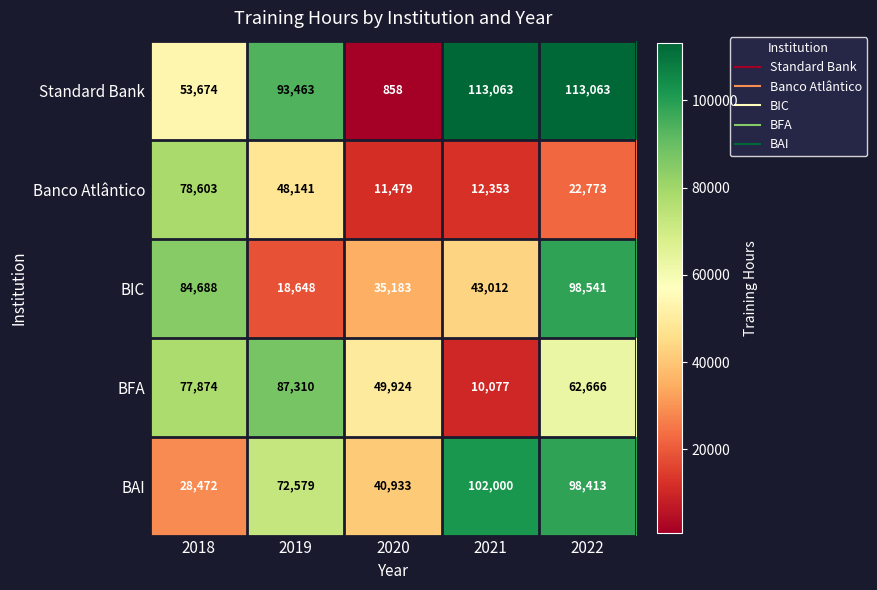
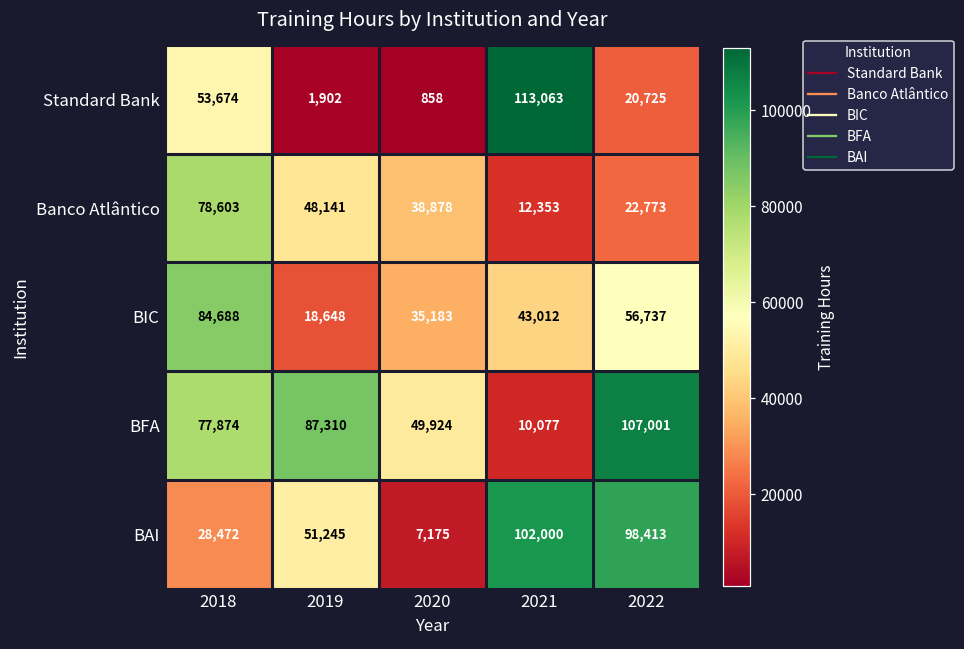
Standard Bank, 2019: 93,463 -> 1,902
Standard Bank, 2022: 113,063 -> 20,725
Banco Atlântico, 2020: 11,479 -> 38,878
BIC, 2022: 98,541 -> 56,737
BFA, 2022: 62,666 -> 107,001
BAI, 2019: 72,579 -> 51,245
BAI, 2020: 40,933 -> 7,175
